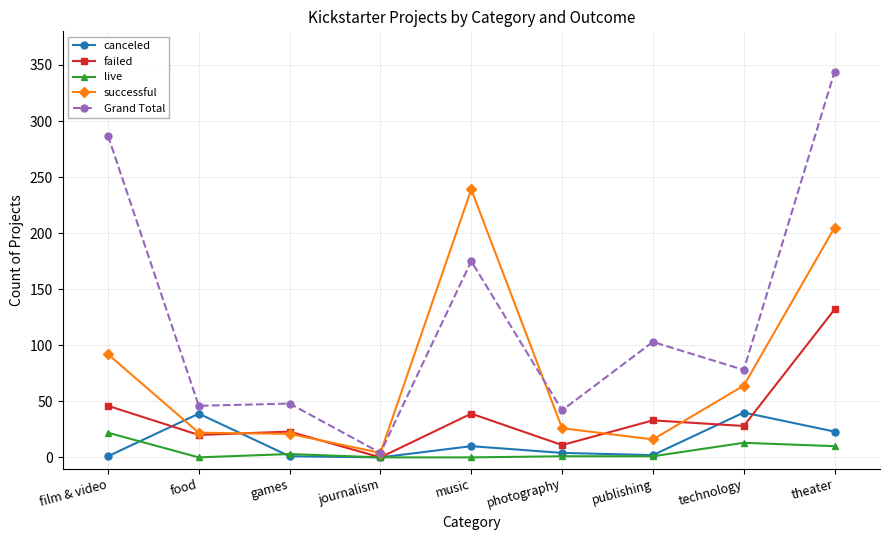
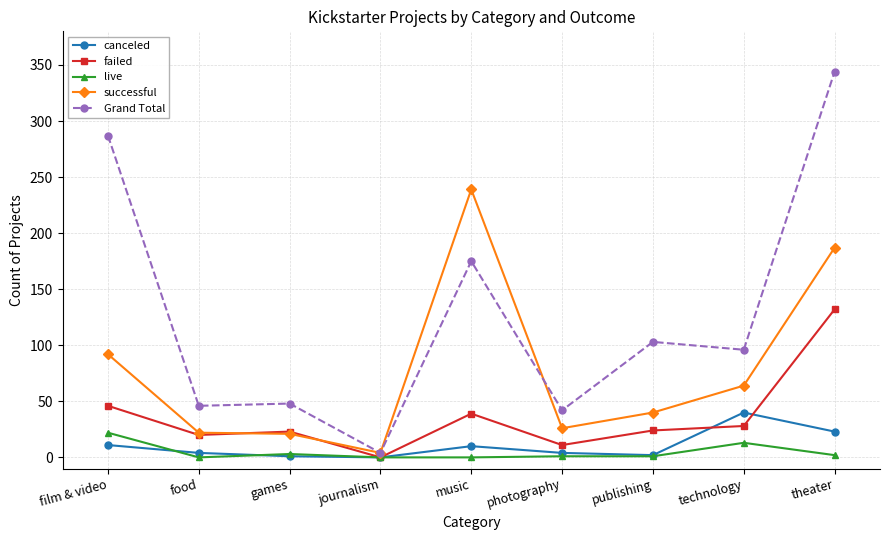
canceled, film & video: 1 -> 11
canceled, food: 39 -> 4
failed, publishing: 33 -> 24
successful, publishing: 16 -> 40
Grand Total, technology: 78 -> 96
live, theater: 10 -> 2
successful, theater: 205 -> 187
